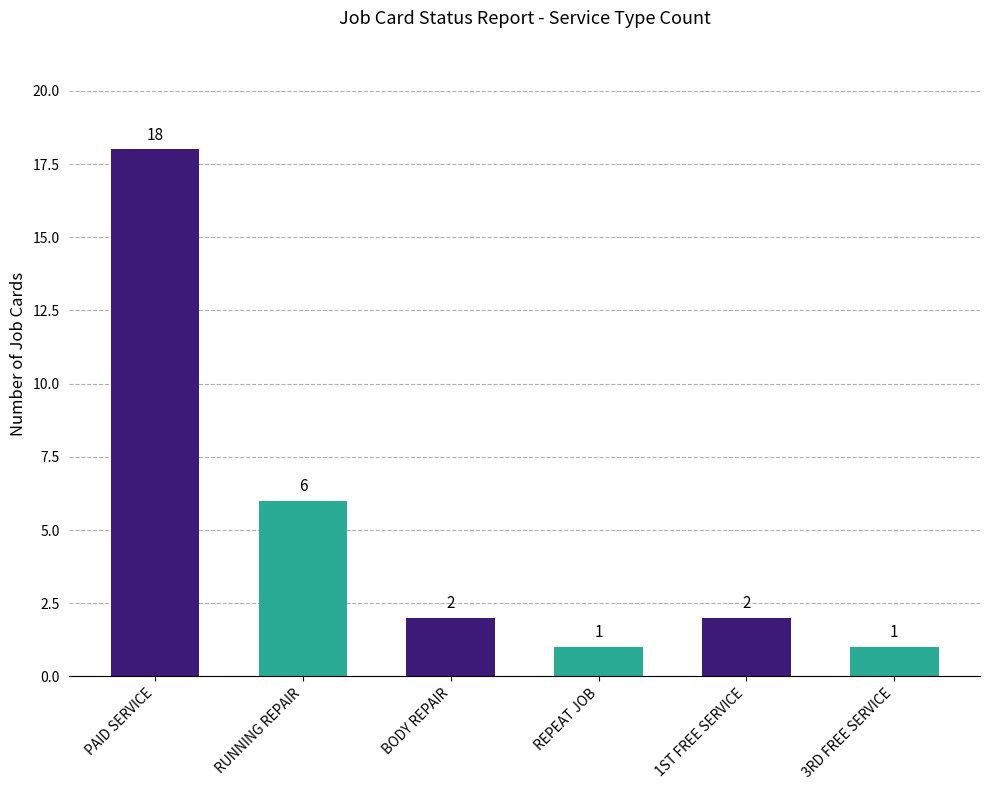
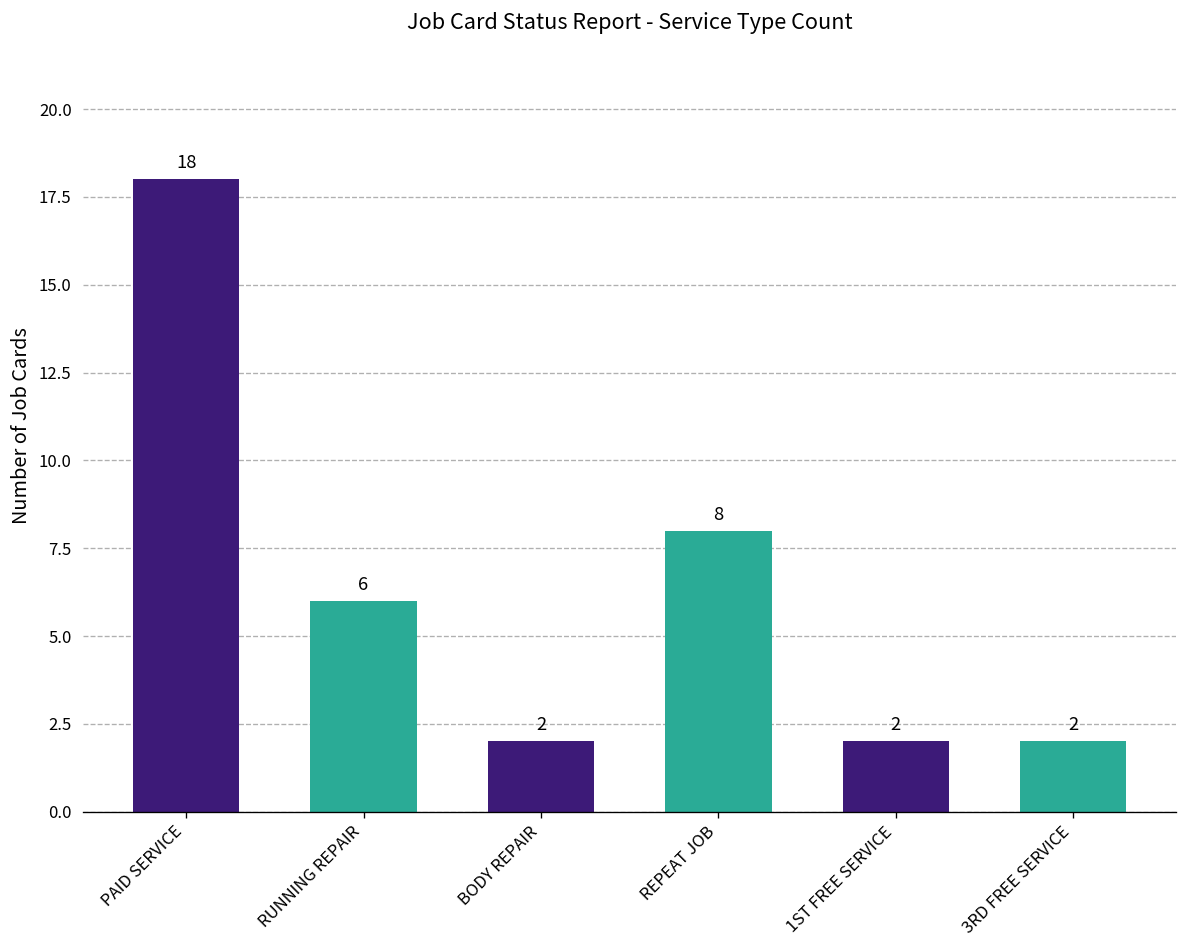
REPEAT JOB: 1 -> 8
3RD FREE SERVICE: 1 -> 2
